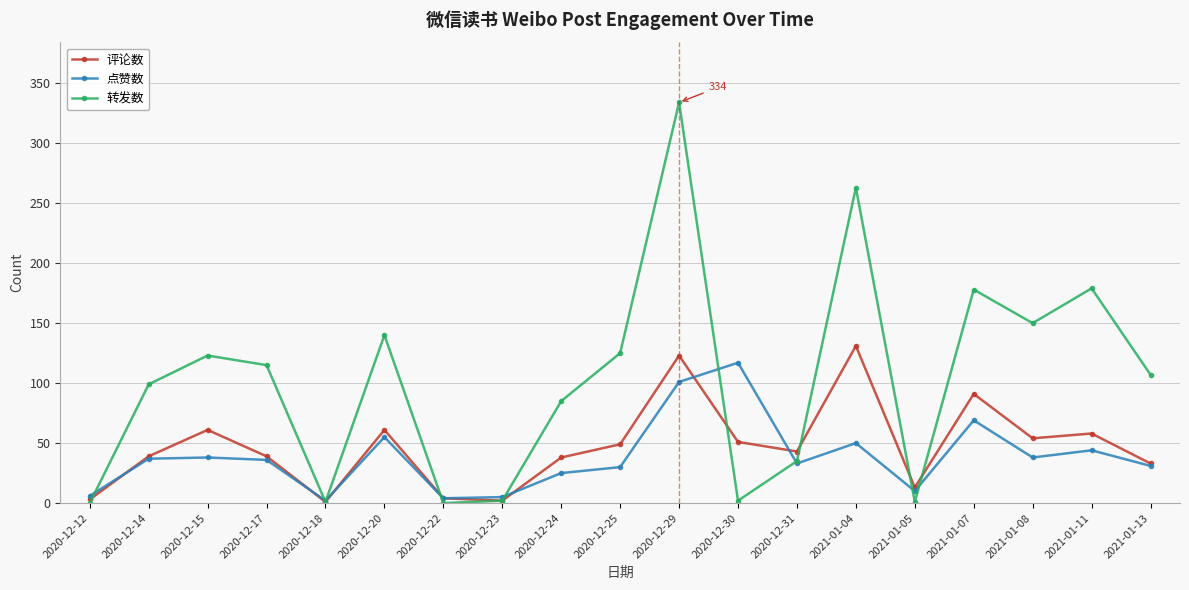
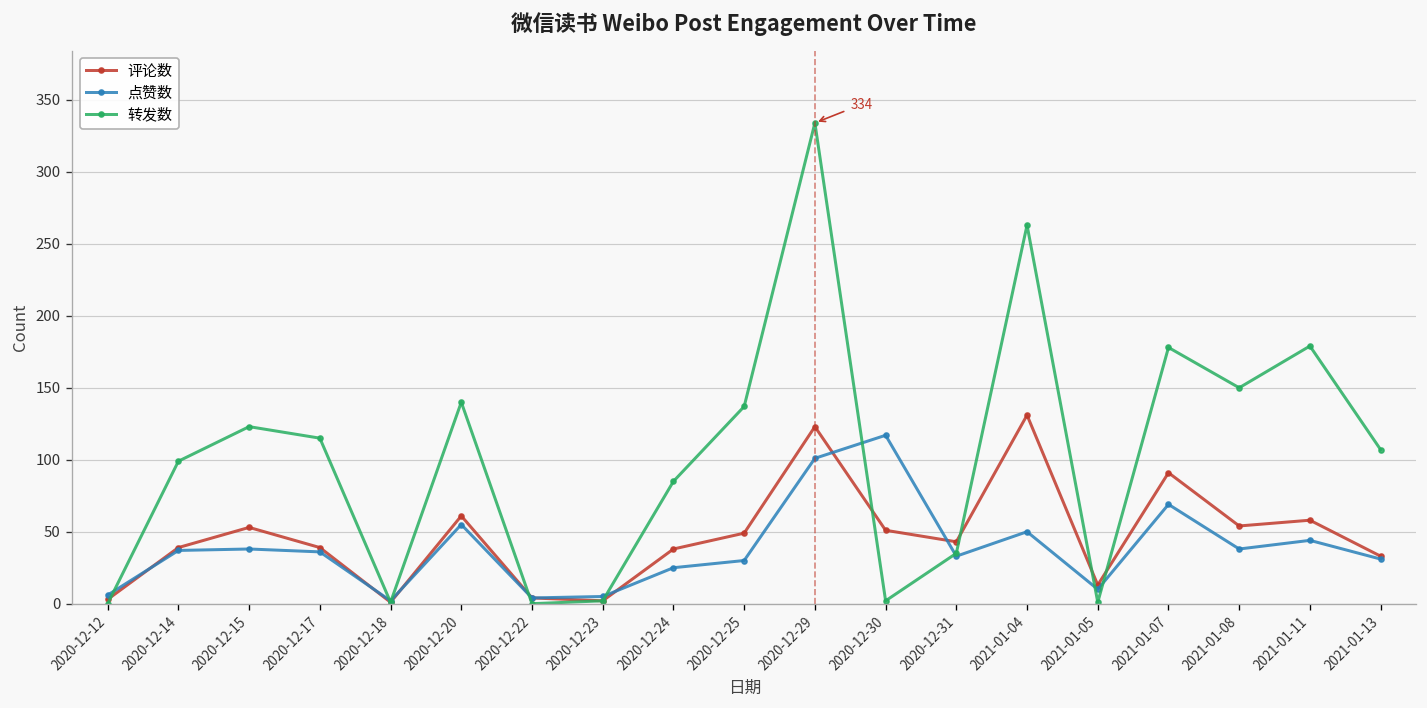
评论数, 2020-12-15: 61 -> 53
转发数, 2020-12-25: 125 -> 137
